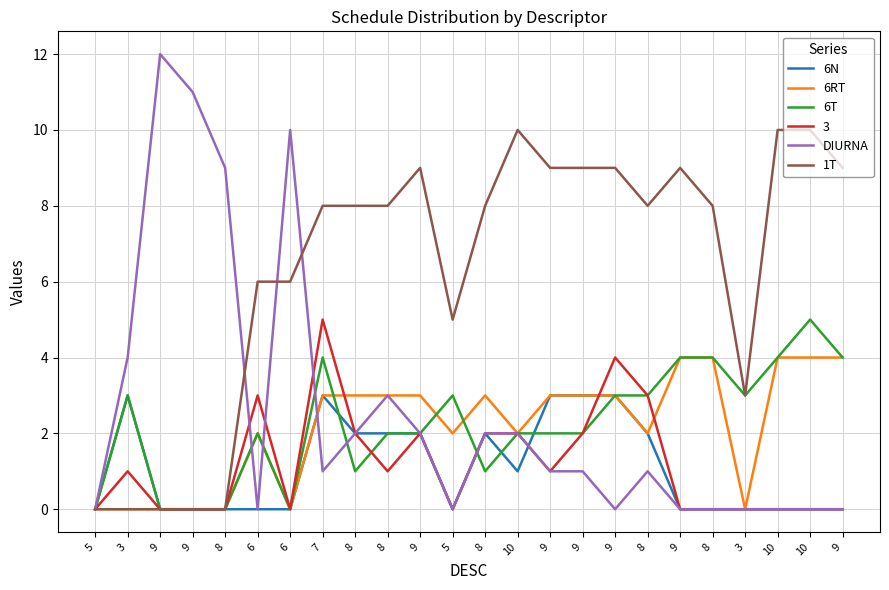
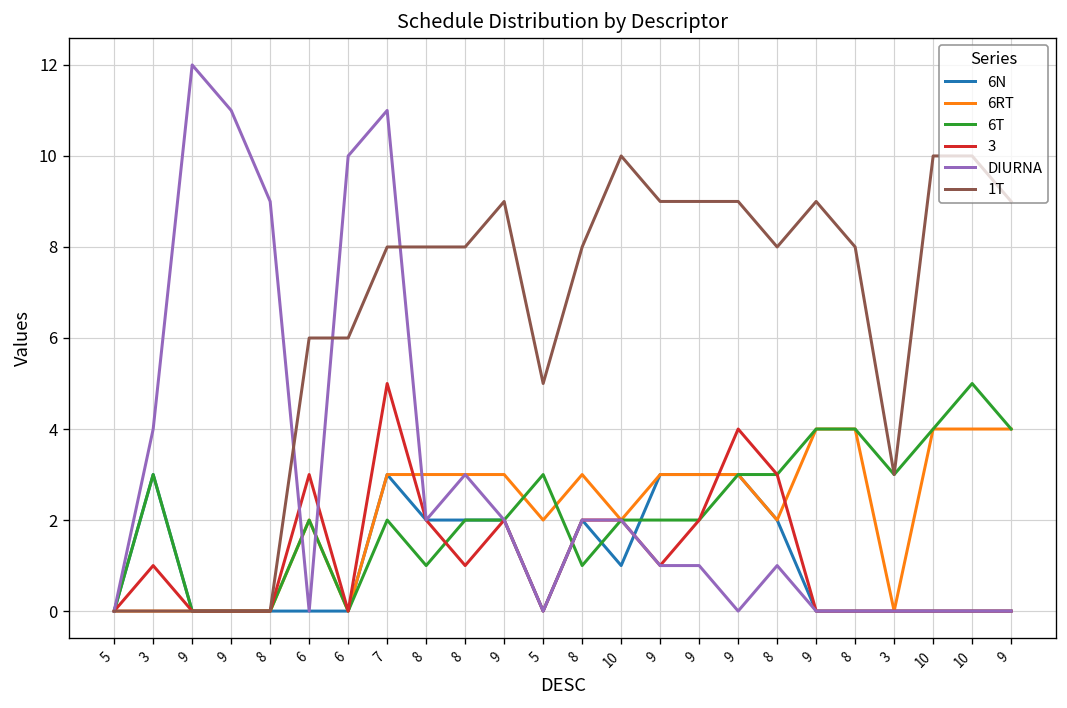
6T, 7: 4 -> 2
DIURNA, 7: 1 -> 11
